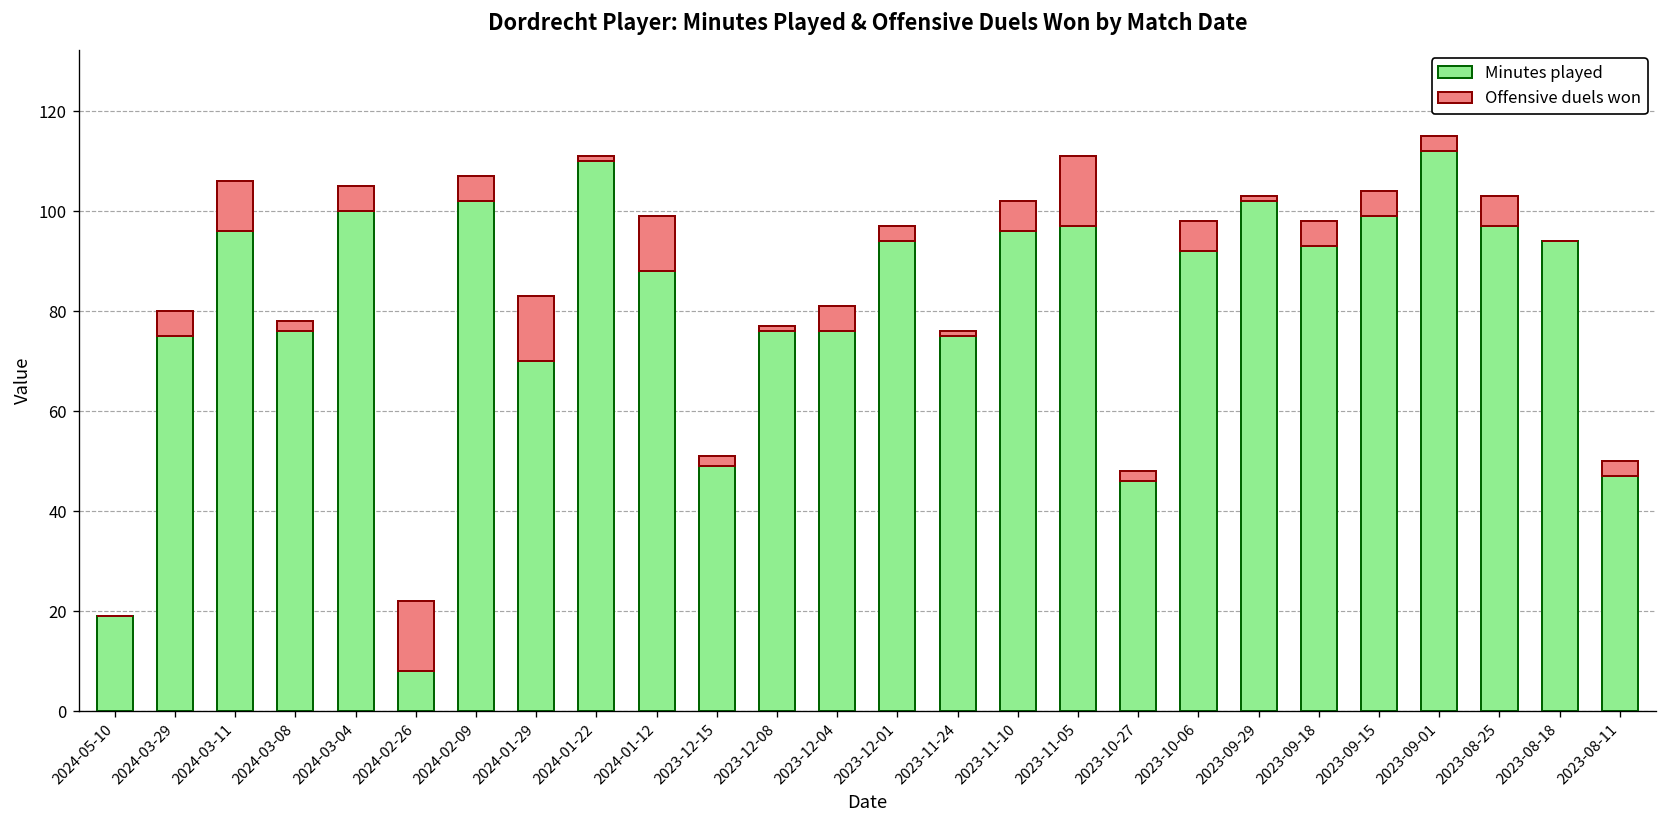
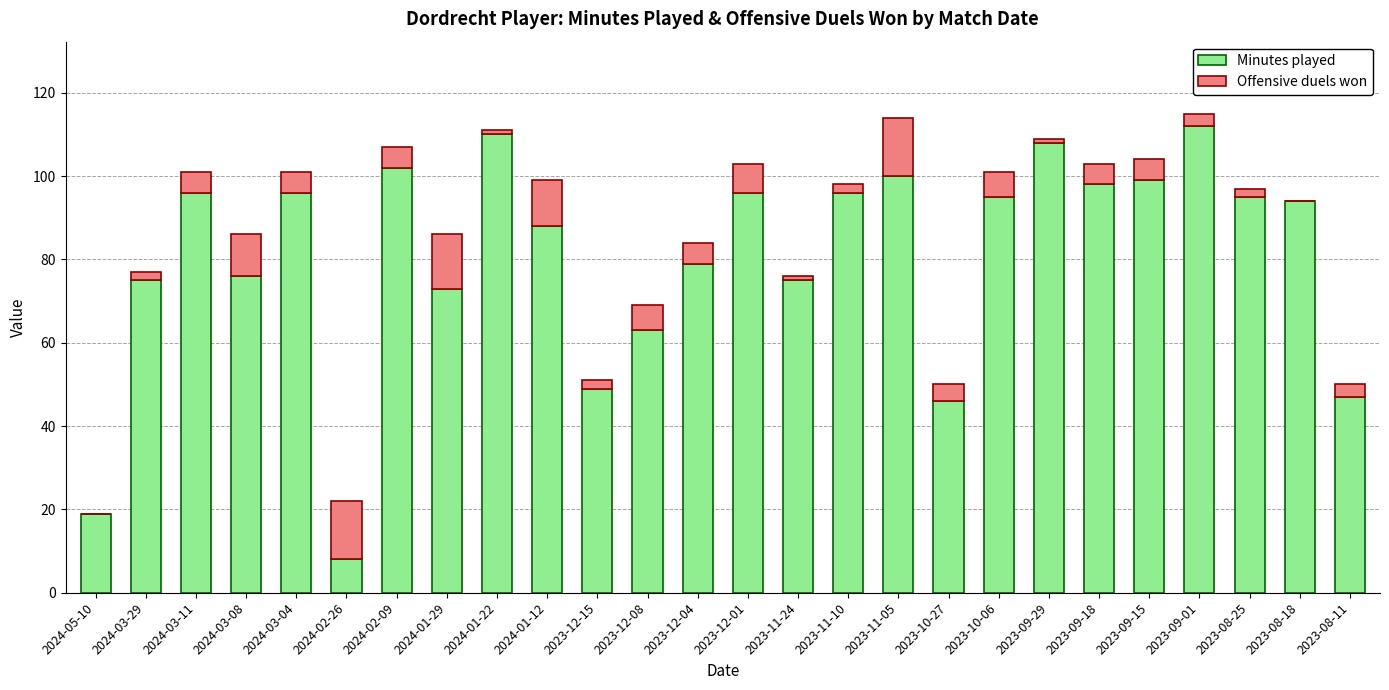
Offensive duels won, 2024-03-29: 5 -> 2
Offensive duels won, 2024-03-11: 10 -> 5
Offensive duels won, 2024-03-08: 2 -> 10
Minutes played, 2024-03-04: 100 -> 96
Minutes played, 2024-01-29: 70 -> 73
Minutes played, 2023-12-08: 76 -> 63
Offensive duels won, 2023-12-08: 1 -> 6
Minutes played, 2023-12-04: 76 -> 79
Minutes played, 2023-12-01: 94 -> 96
Offensive duels won, 2023-12-01: 3 -> 7
Offensive duels won, 2023-11-10: 6 -> 2
Minutes played, 2023-11-05: 97 -> 100
Offensive duels won, 2023-10-27: 2 -> 4
Minutes played, 2023-10-06: 92 -> 95
Minutes played, 2023-09-29: 102 -> 108
Minutes played, 2023-09-18: 93 -> 98
Minutes played, 2023-08-25: 97 -> 95
Offensive duels won, 2023-08-25: 6 -> 2
